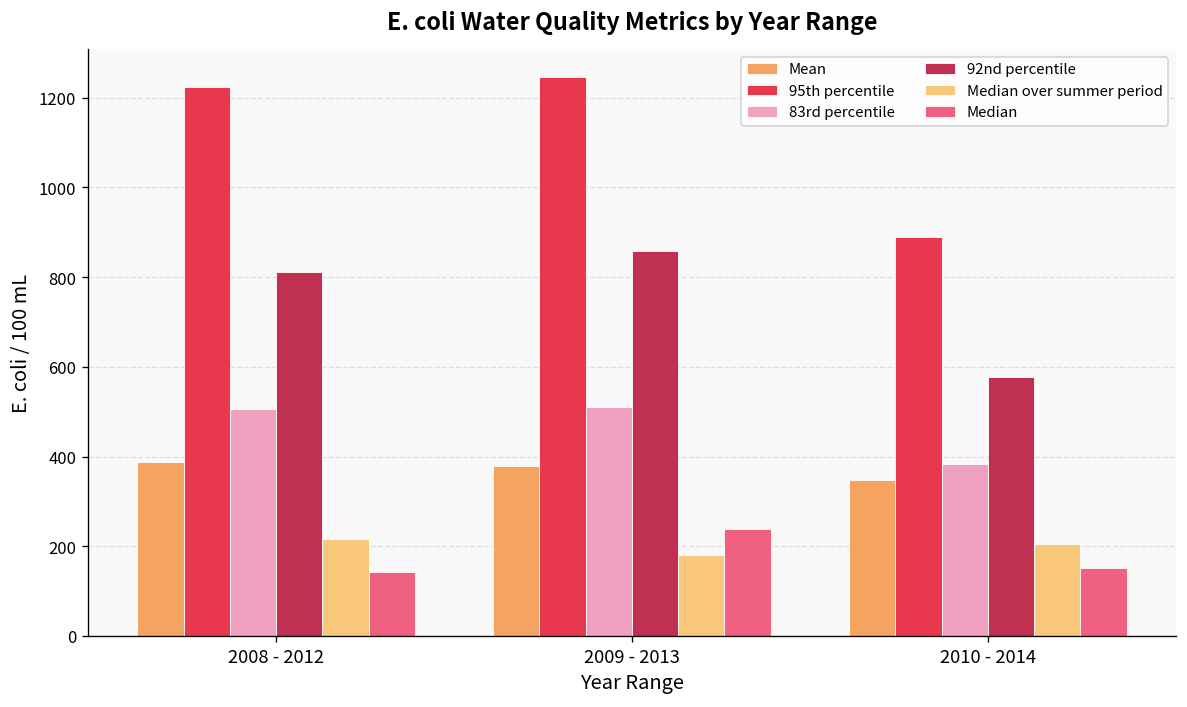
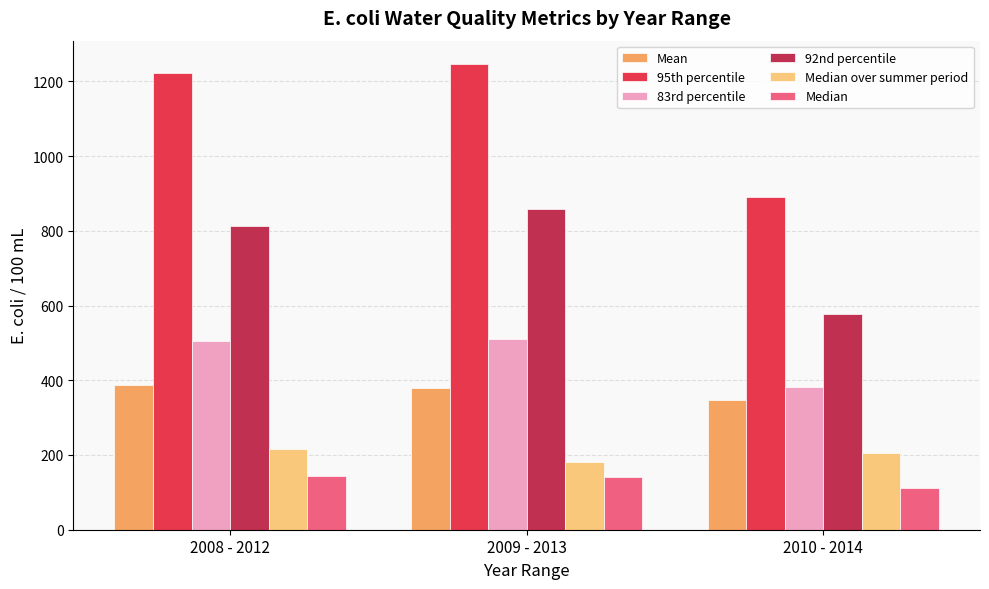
Median, 2009 - 2013: 240 -> 140
Median, 2010 - 2014: 150 -> 110
